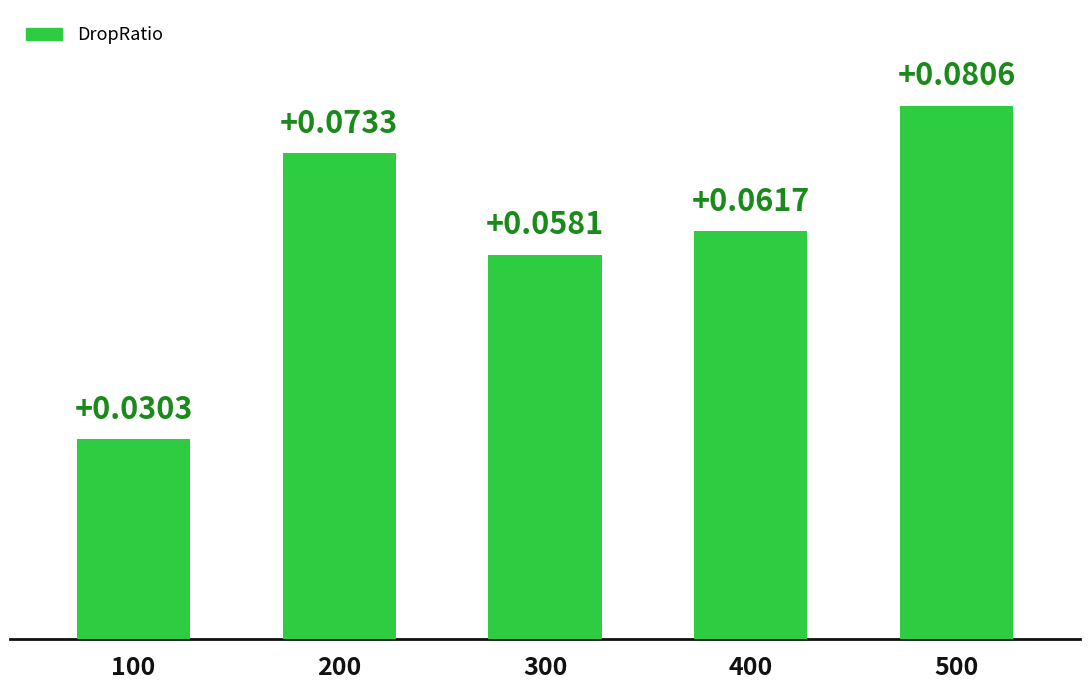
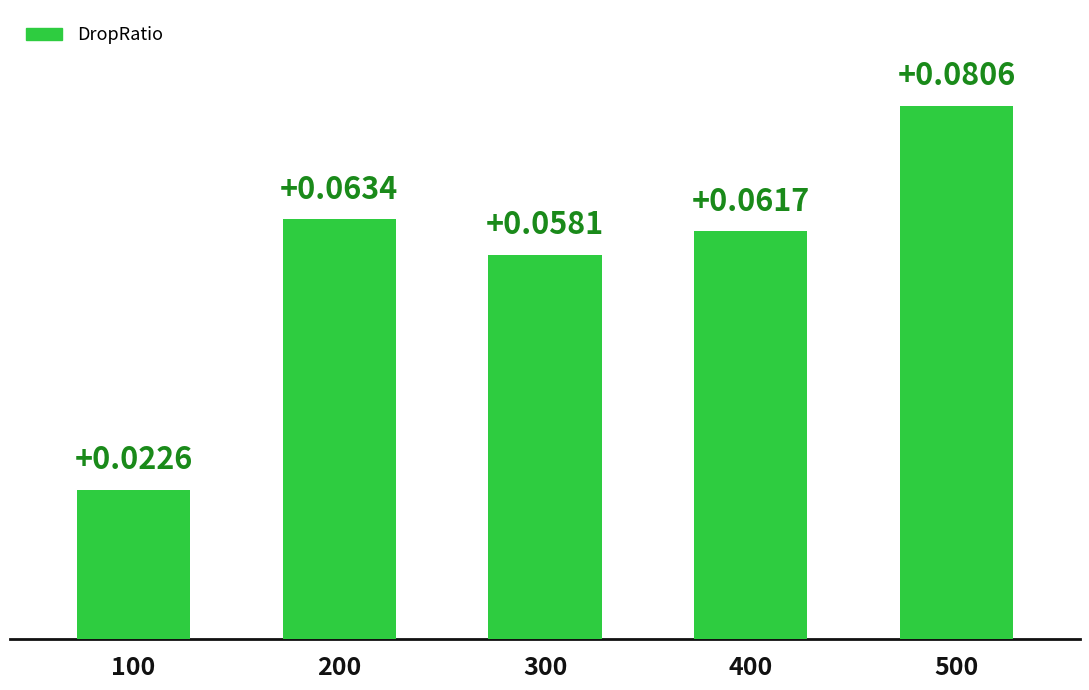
100: +0.0303 -> +0.0226
200: +0.0733 -> +0.0634
